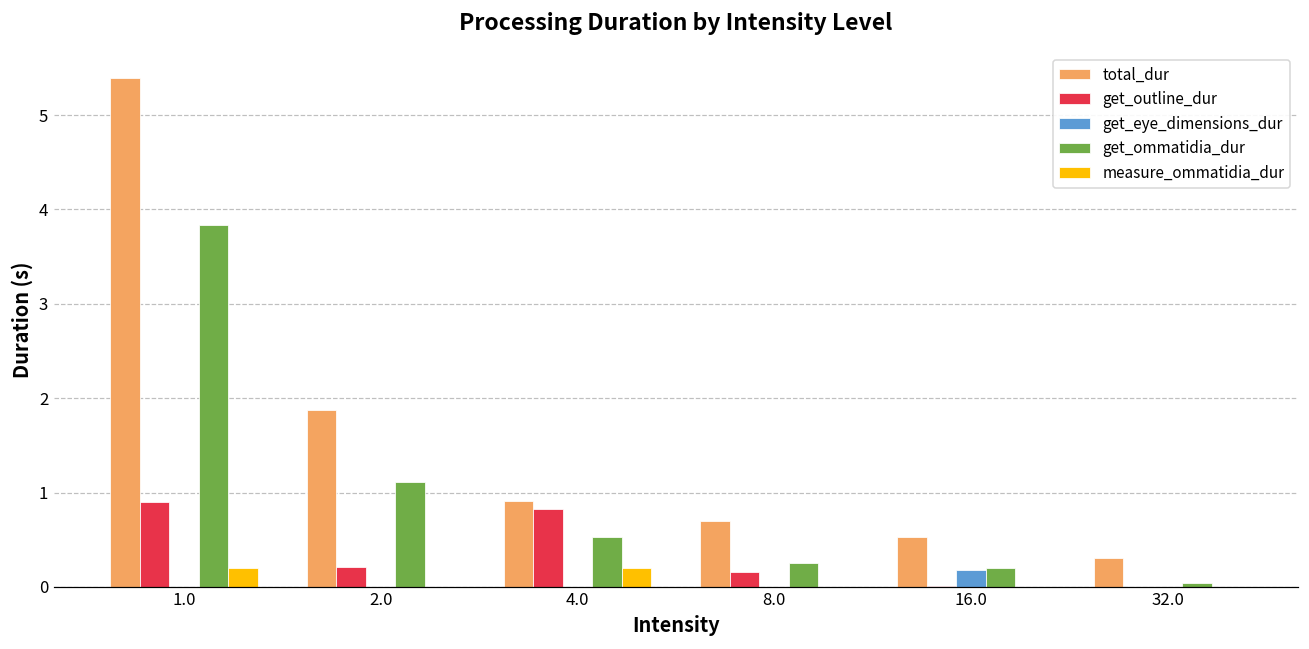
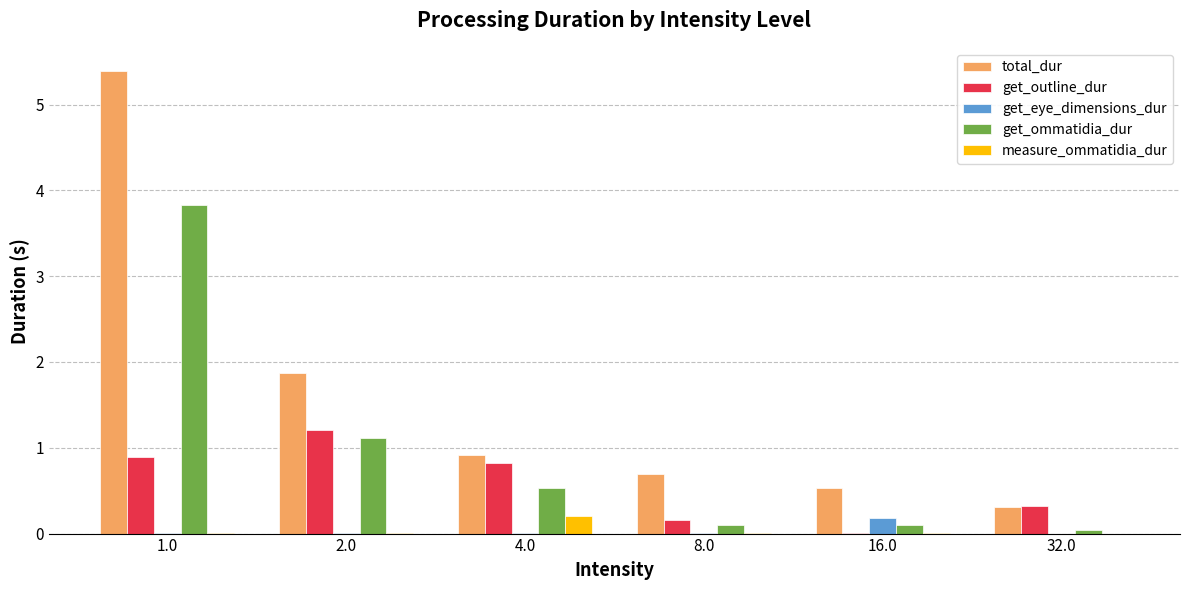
measure_ommatidia_dur, 1.0: 0.2 -> 0.0
get_outline_dur, 2.0: 0.2 -> 1.2
get_ommatidia_dur, 8.0: 0.3 -> 0.1
get_ommatidia_dur, 16.0: 0.2 -> 0.1
get_outline_dur, 32.0: 0.0 -> 0.3
